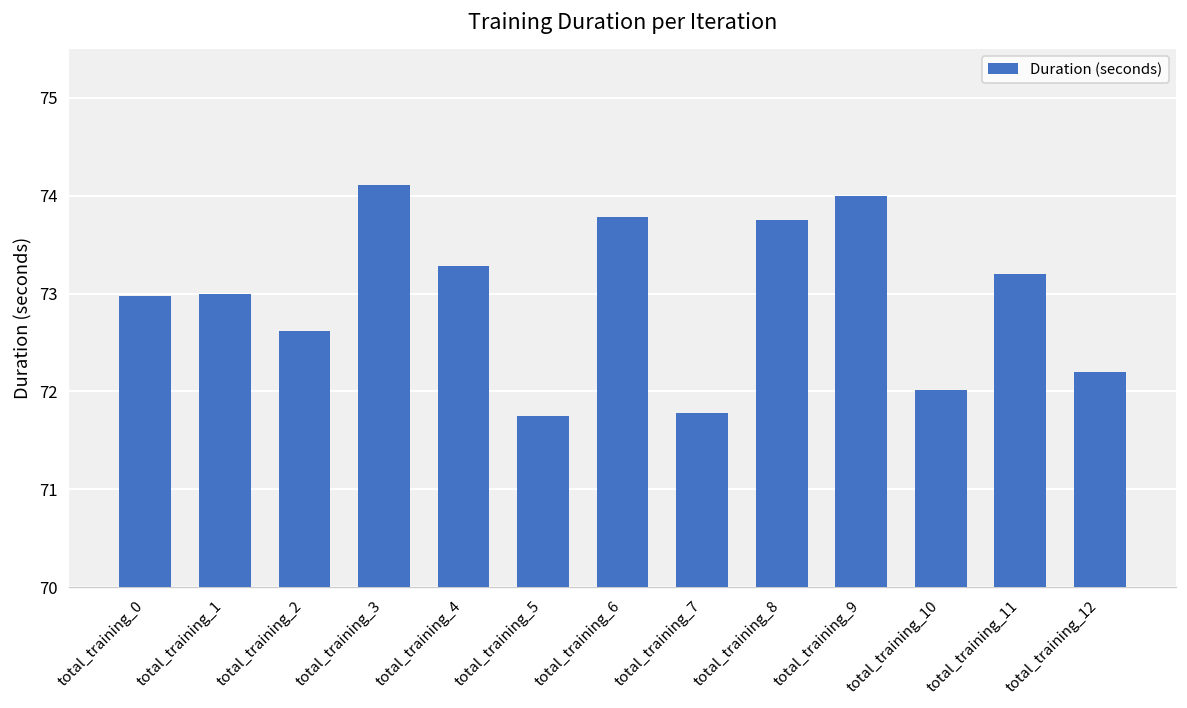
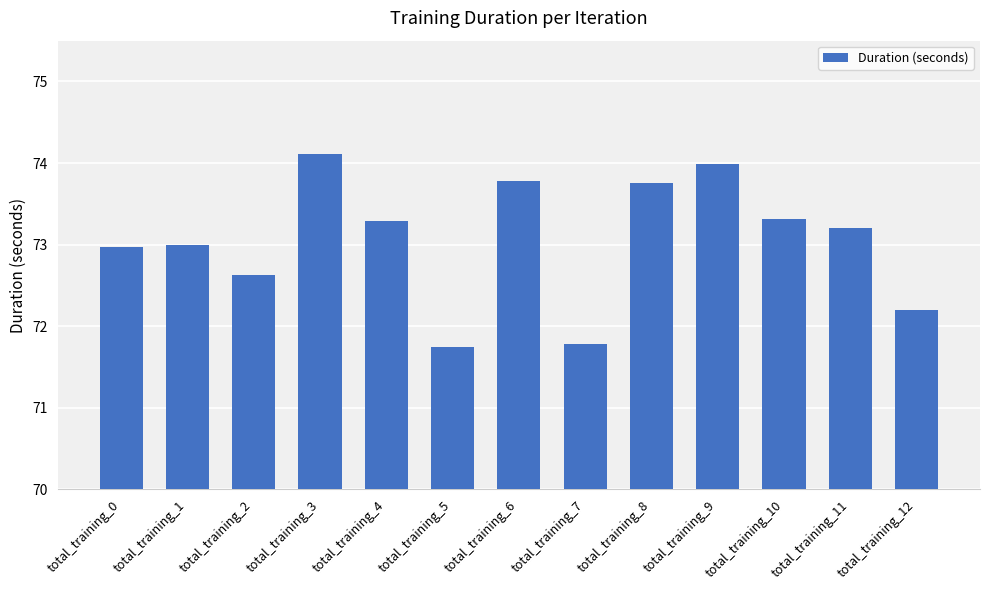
total_training_10: 72.0 -> 73.3
